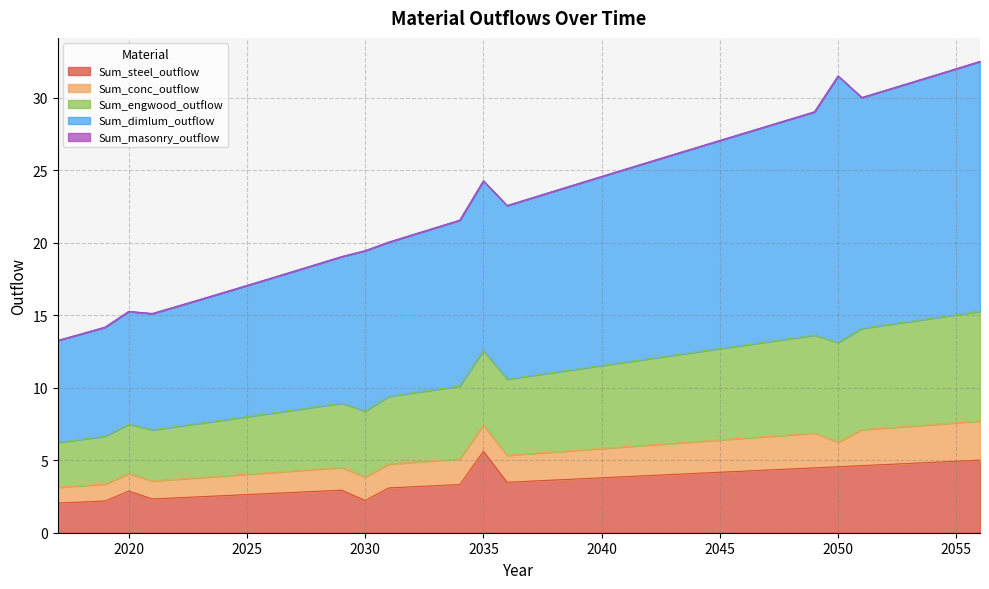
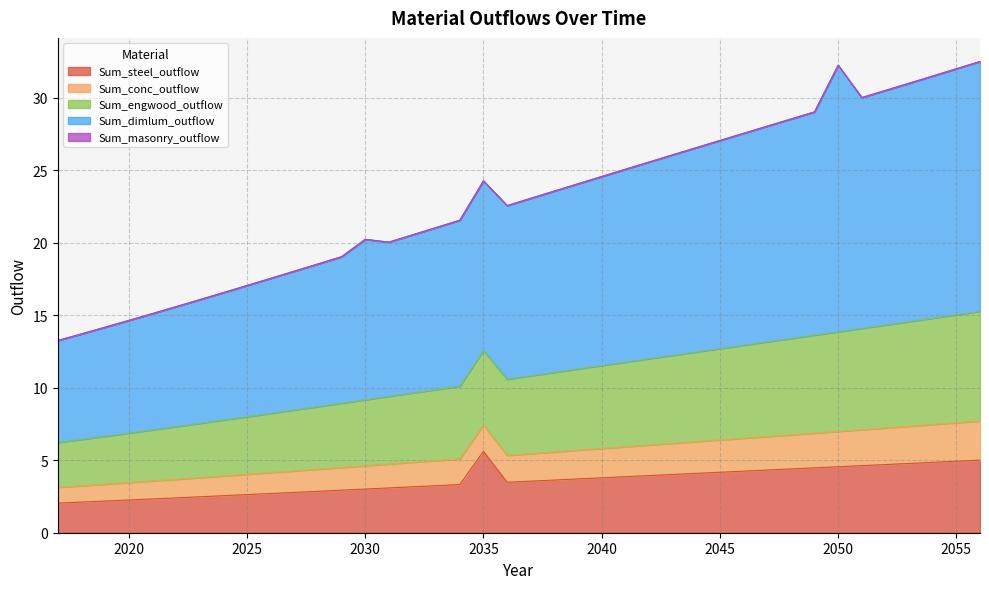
Sum_steel_outflow, 2020: 2.9 -> 2.3
Sum_steel_outflow, 2030: 2.2 -> 3.0
Sum_conc_outflow, 2050: 1.7 -> 2.4
